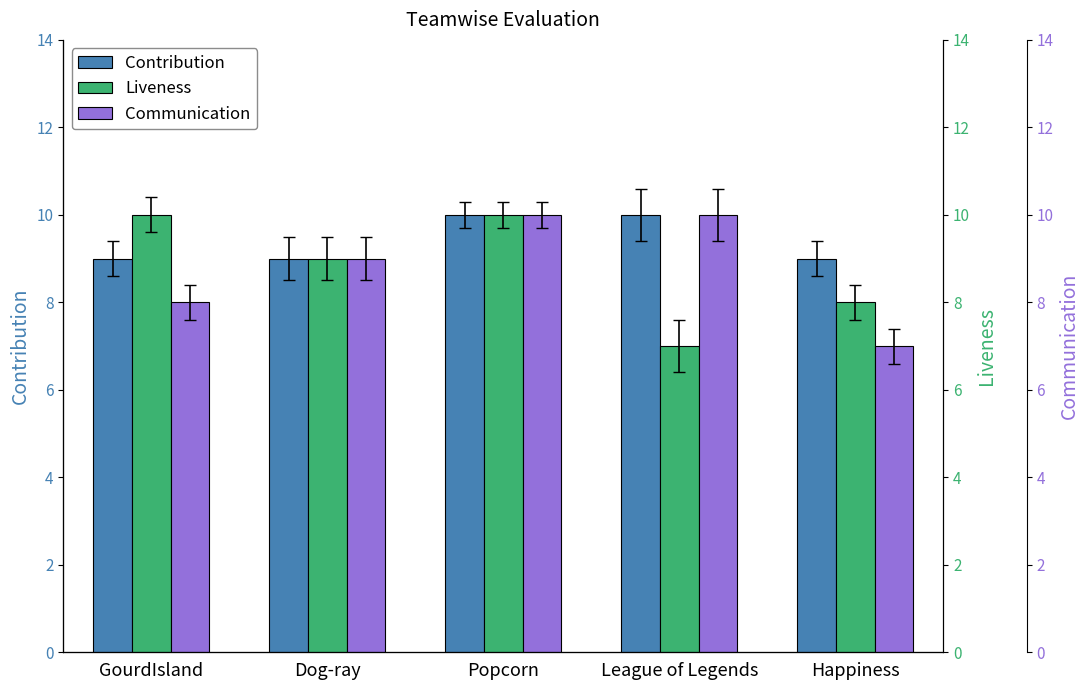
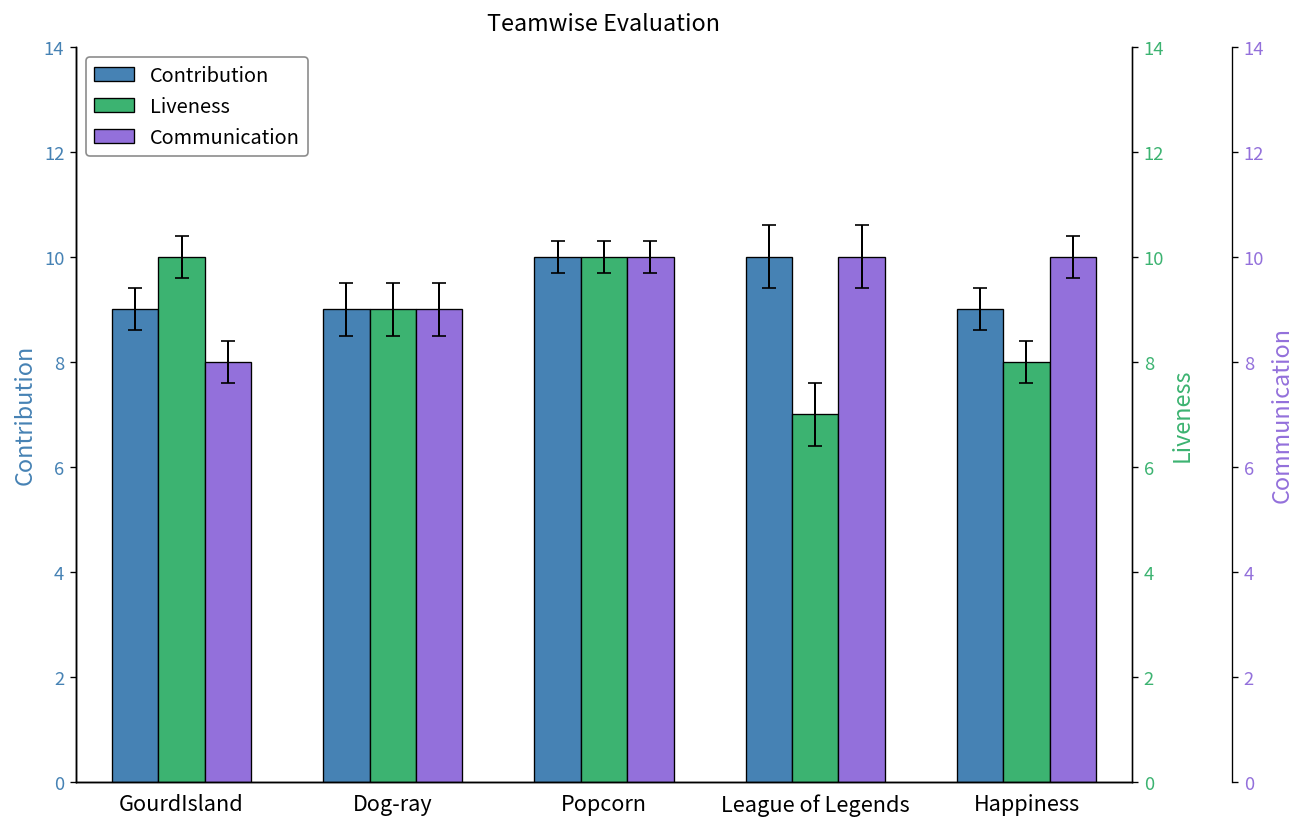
Communication, Happiness: 7 -> 10
